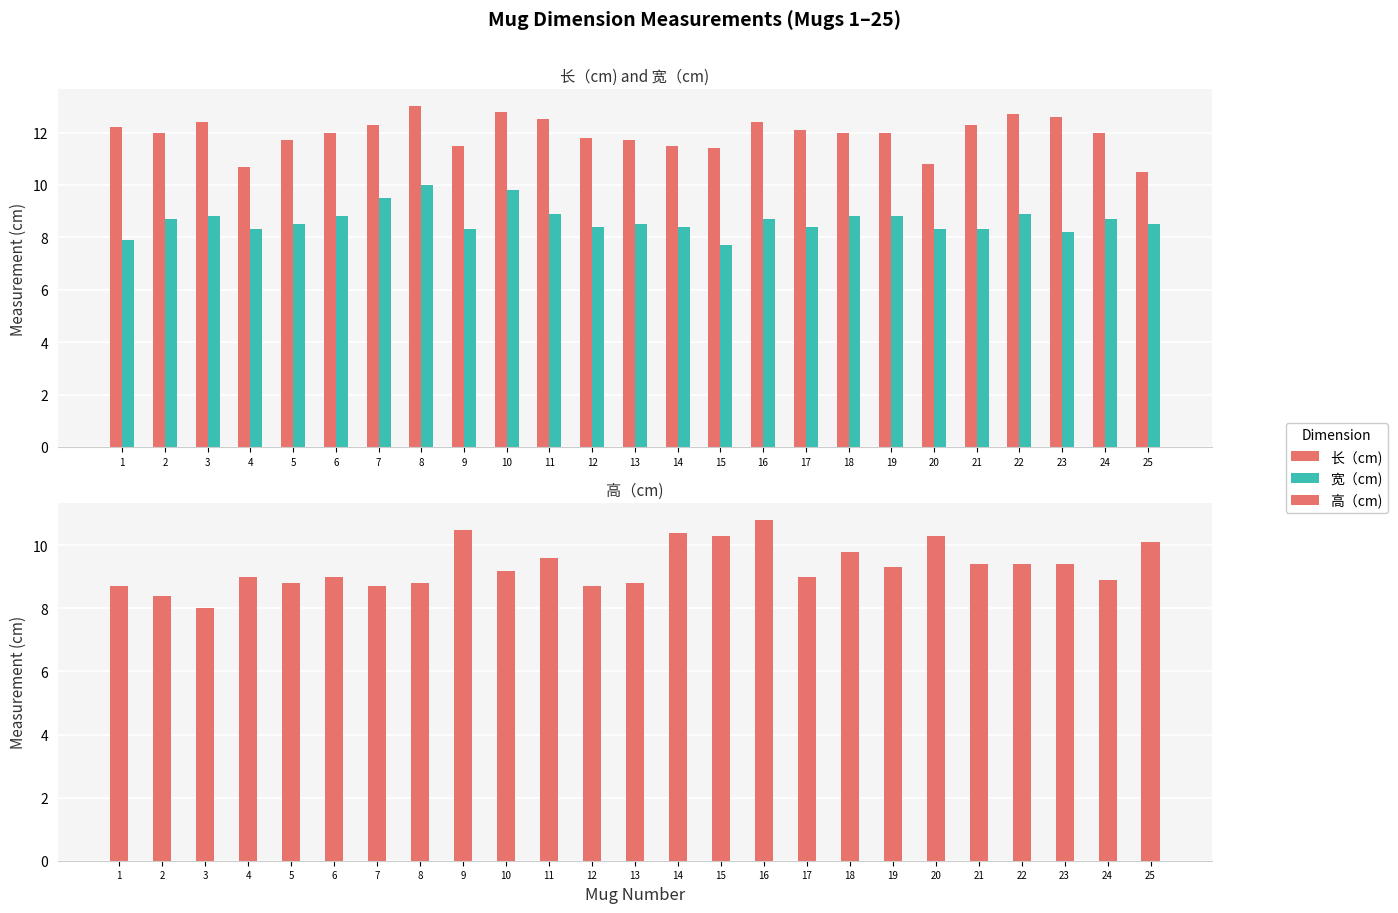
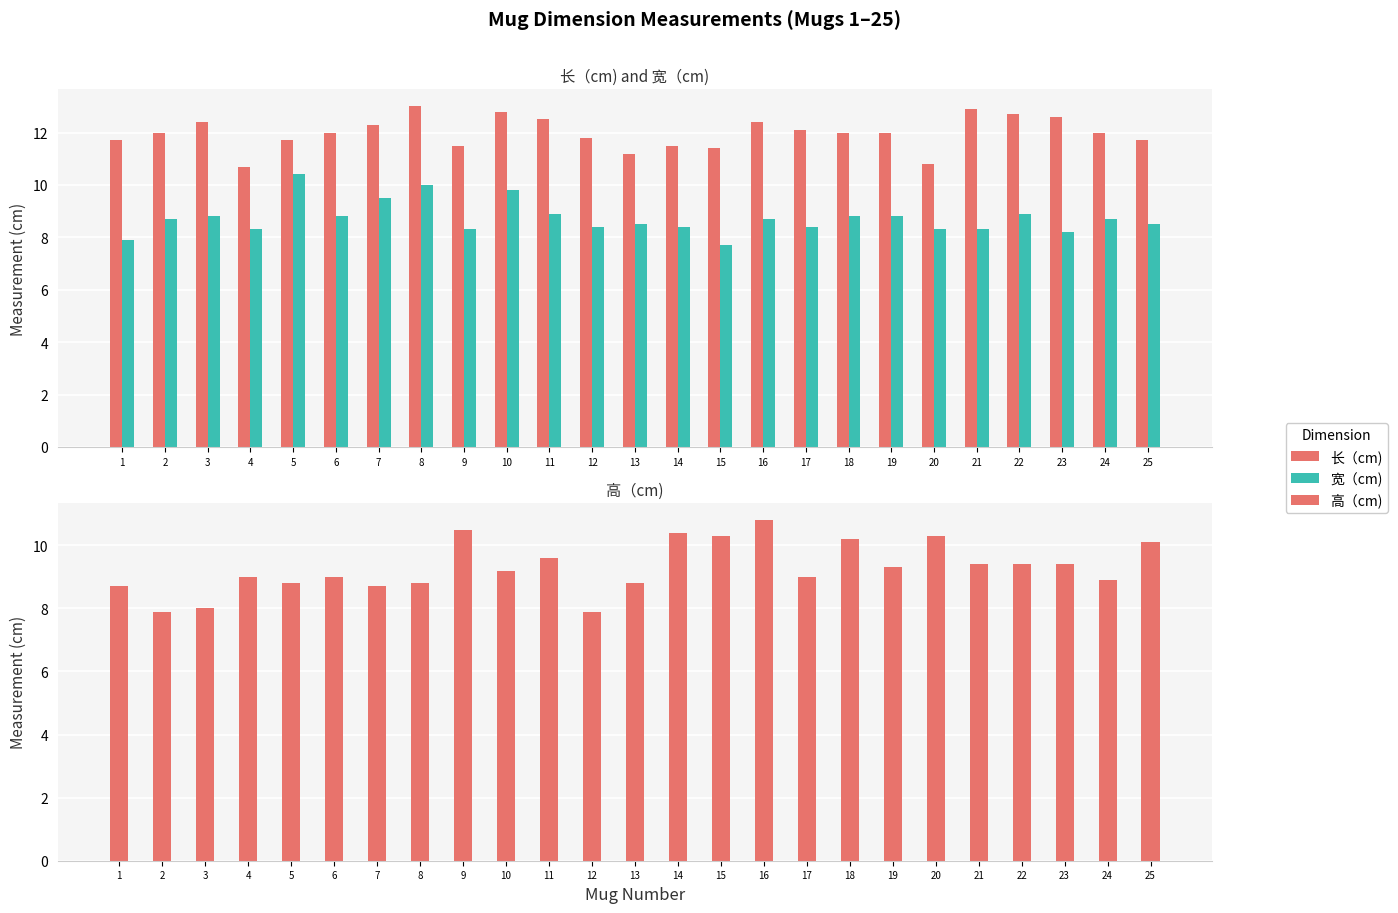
长（cm) and 宽（cm), 长（cm), 1: 12.2 -> 11.7
长（cm) and 宽（cm), 宽（cm), 5: 8.5 -> 10.4
长（cm) and 宽（cm), 长（cm), 13: 11.7 -> 11.2
长（cm) and 宽（cm), 长（cm), 21: 12.3 -> 12.9
长（cm) and 宽（cm), 长（cm), 25: 10.5 -> 11.7
高（cm), 2: 8.4 -> 7.9
高（cm), 12: 8.7 -> 7.9
高（cm), 18: 9.8 -> 10.2
